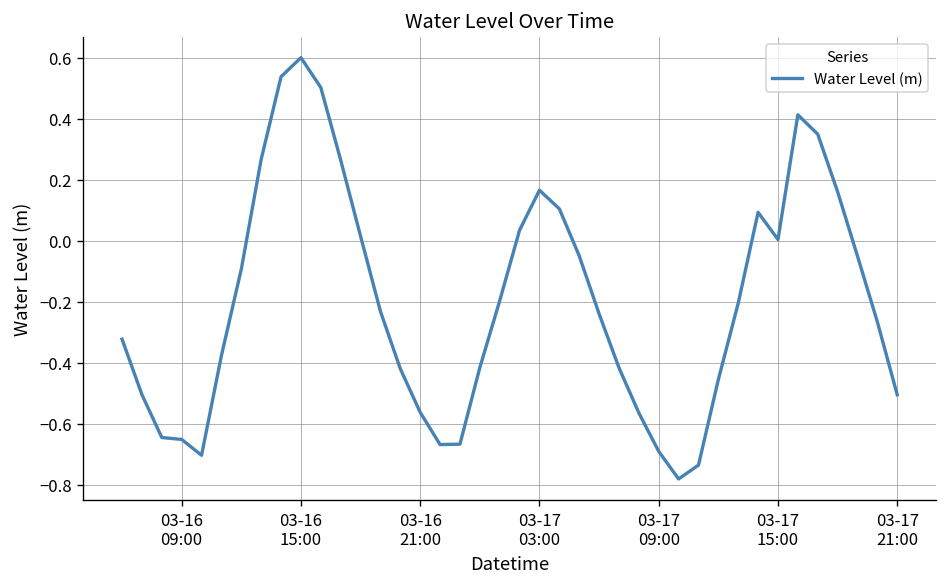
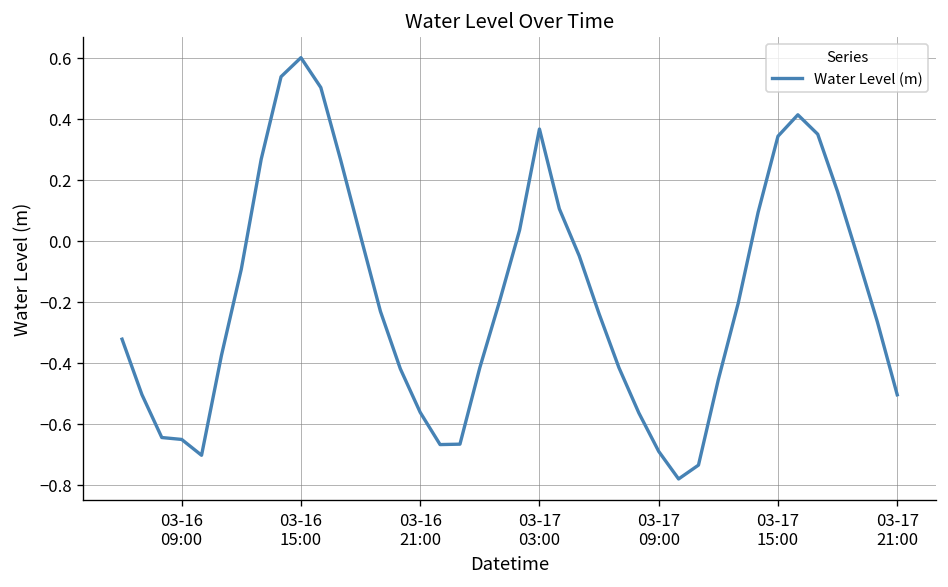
03-17 03:00: 0.17 -> 0.37
03-17 15:00: 0.00 -> 0.34
